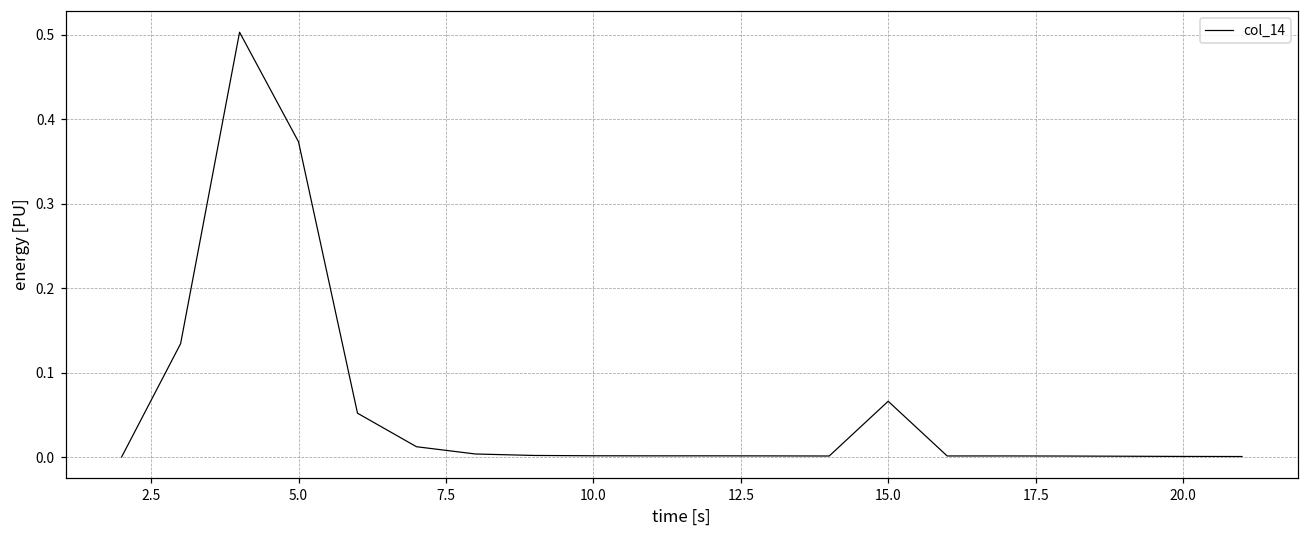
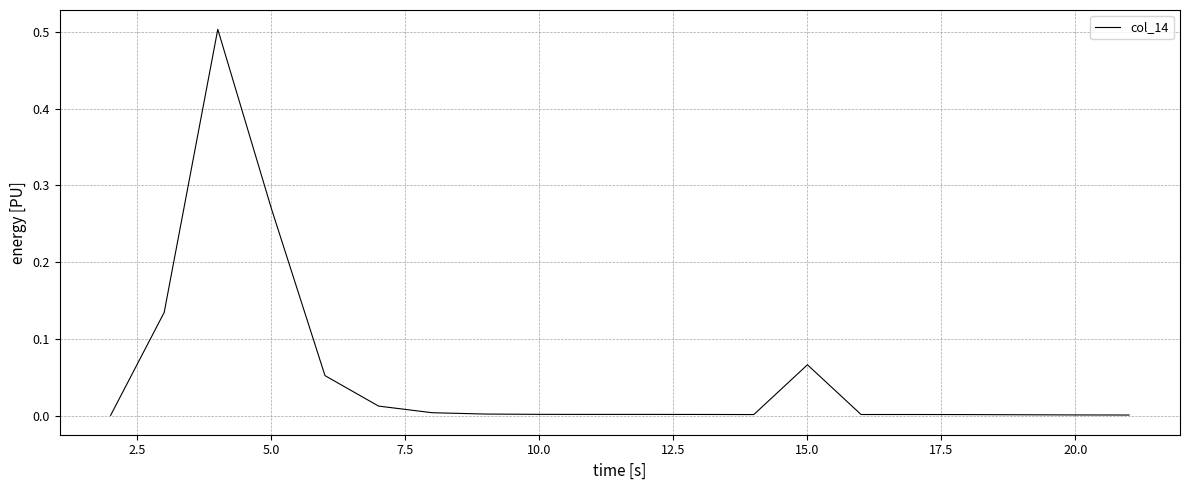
5.0: 0.37 -> 0.27
